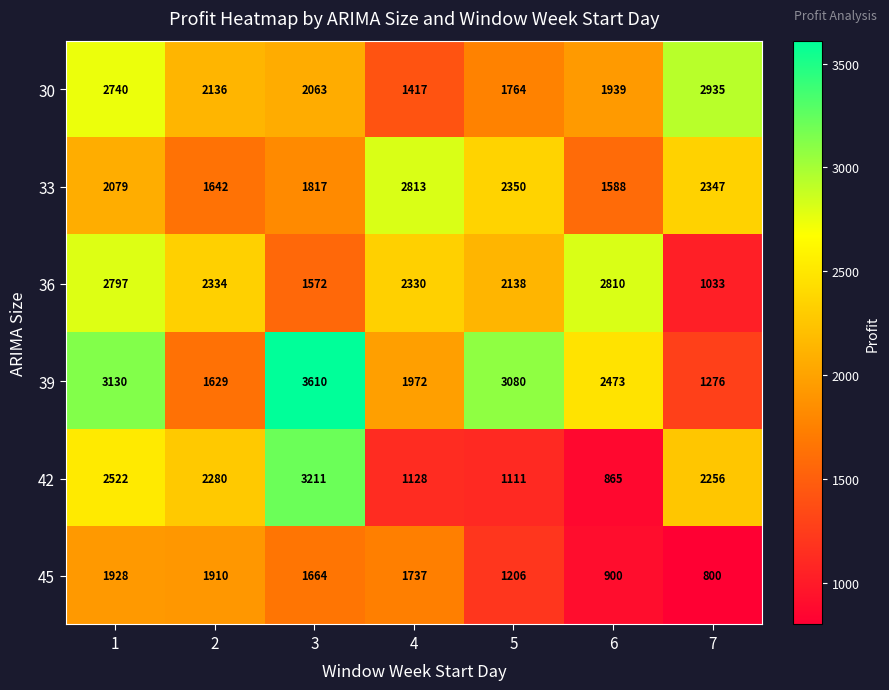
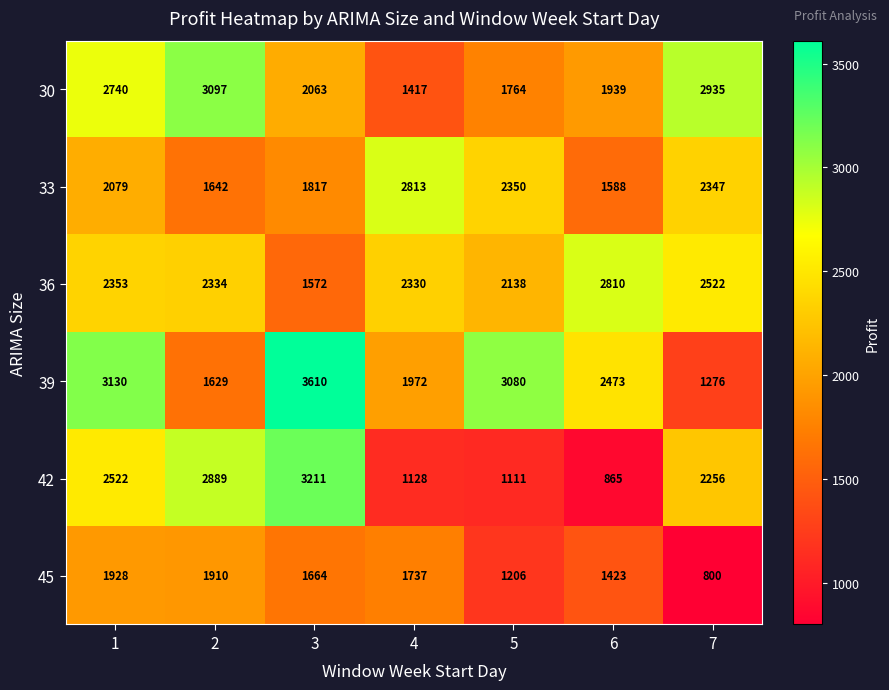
30, 2: 2136 -> 3097
36, 1: 2797 -> 2353
36, 7: 1033 -> 2522
42, 2: 2280 -> 2889
45, 6: 900 -> 1423
